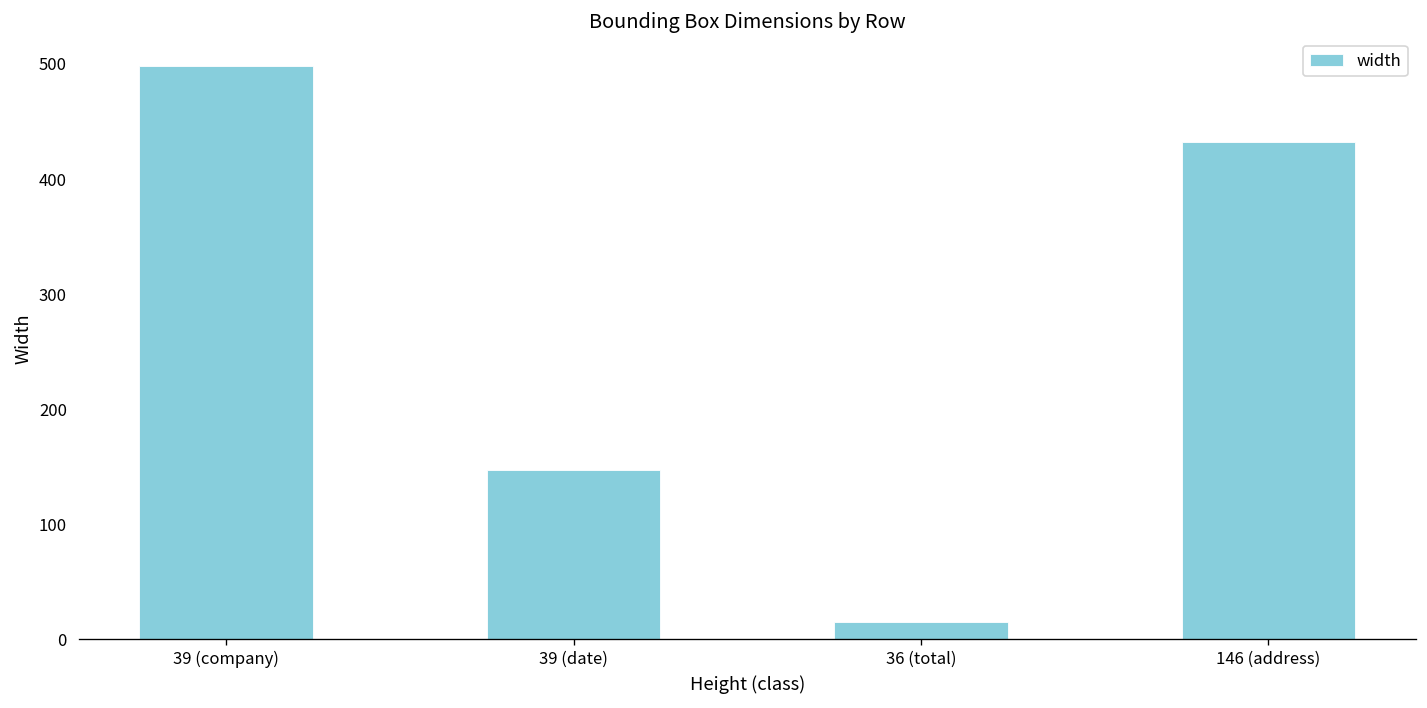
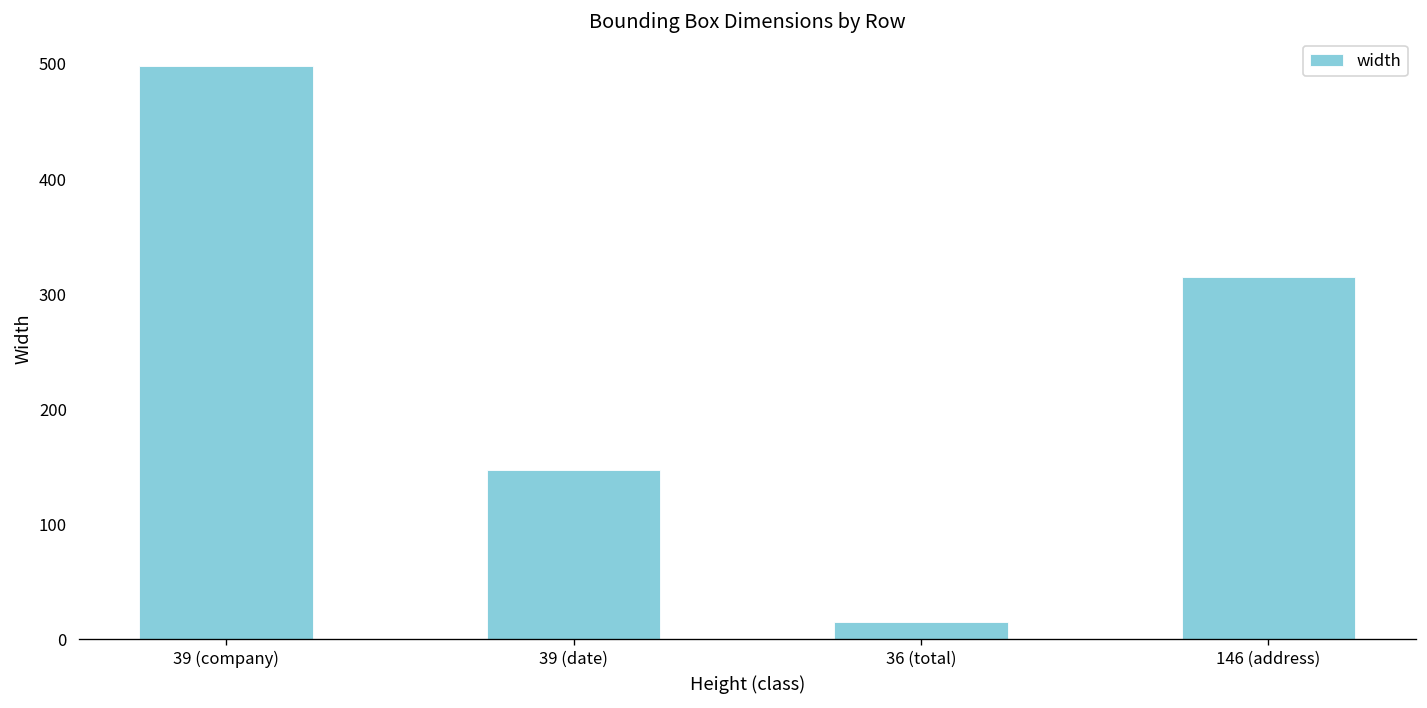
146 (address): 430 -> 320
